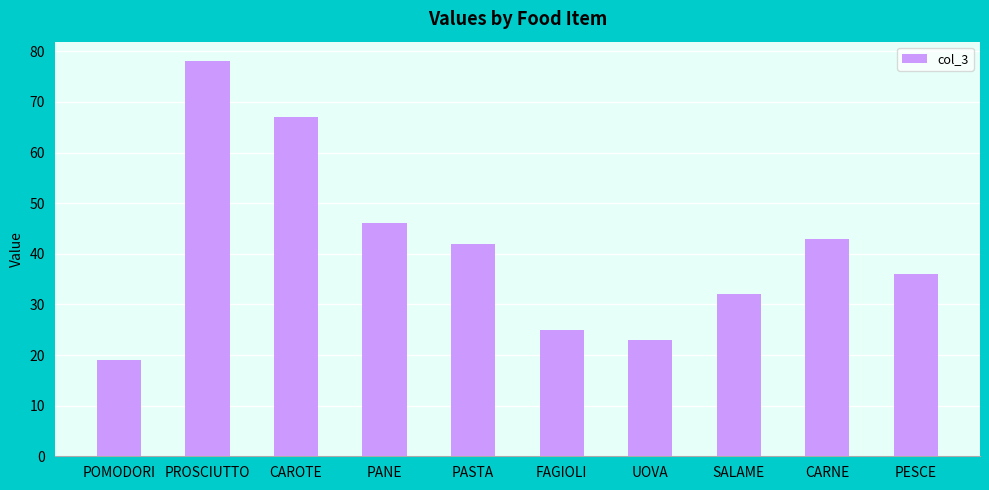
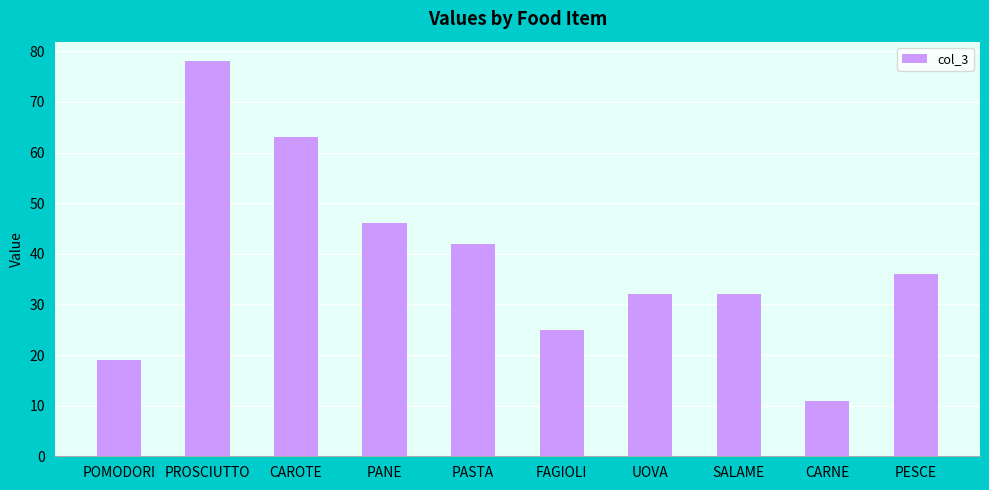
CAROTE: 67 -> 63
UOVA: 23 -> 32
CARNE: 43 -> 11
